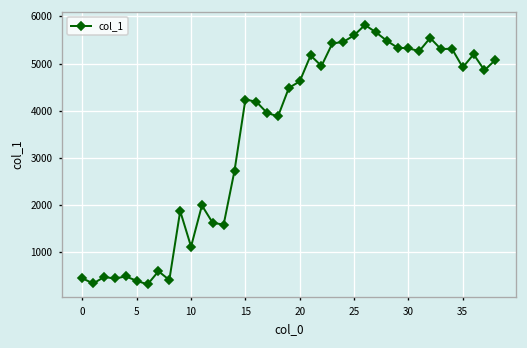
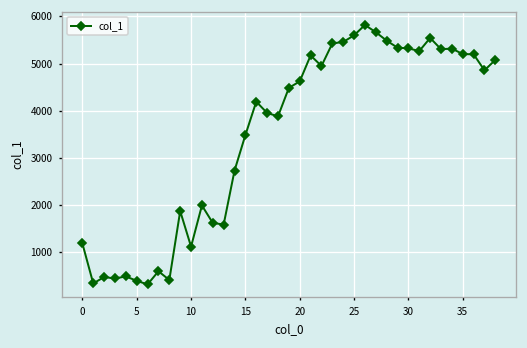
0: 400 -> 1200
15: 4200 -> 3500
35: 4900 -> 5200
